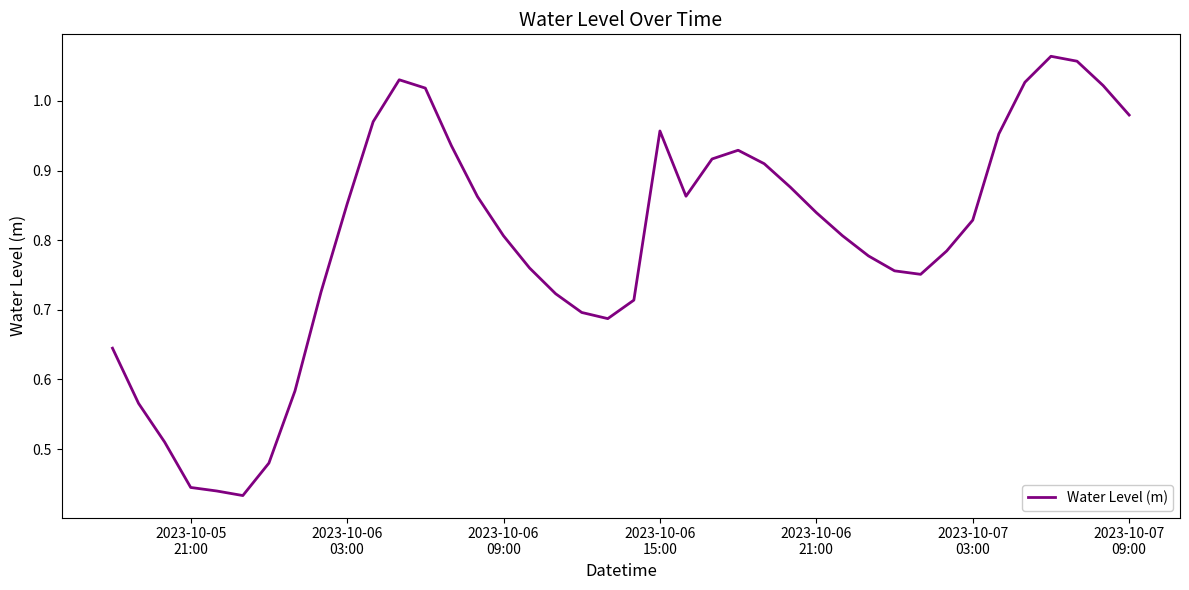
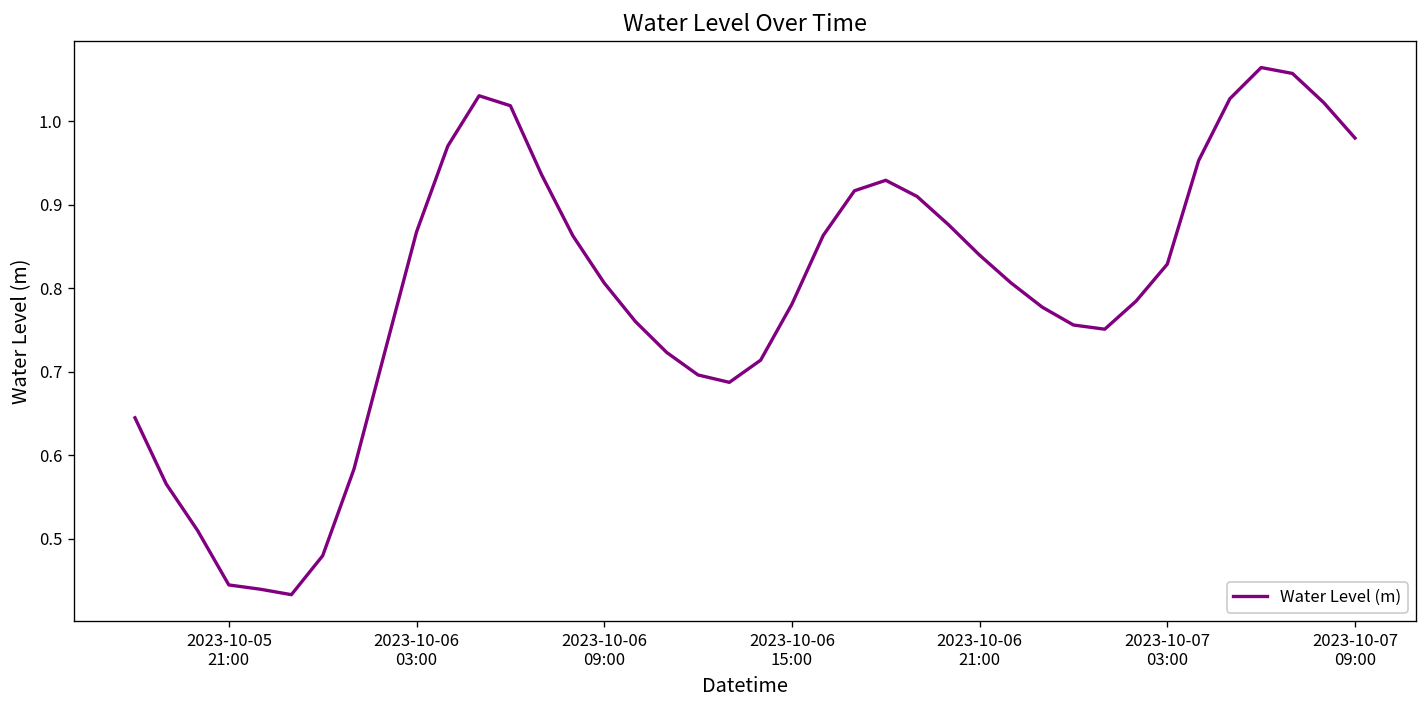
2023-10-06 03:00: 0.85 -> 0.87
2023-10-06 15:00: 0.96 -> 0.78
